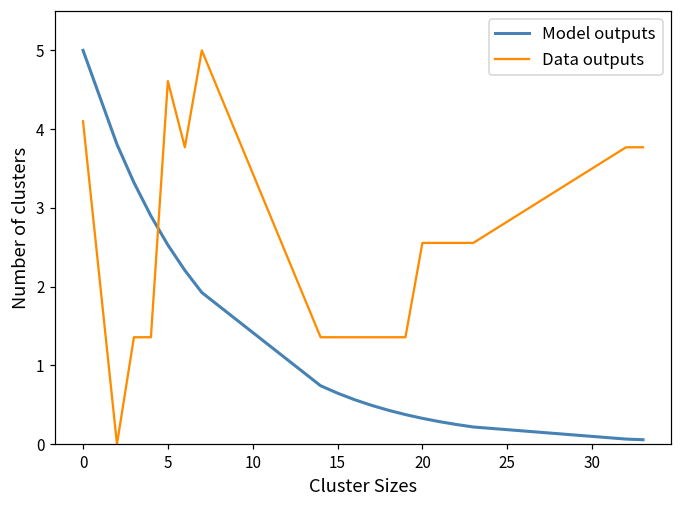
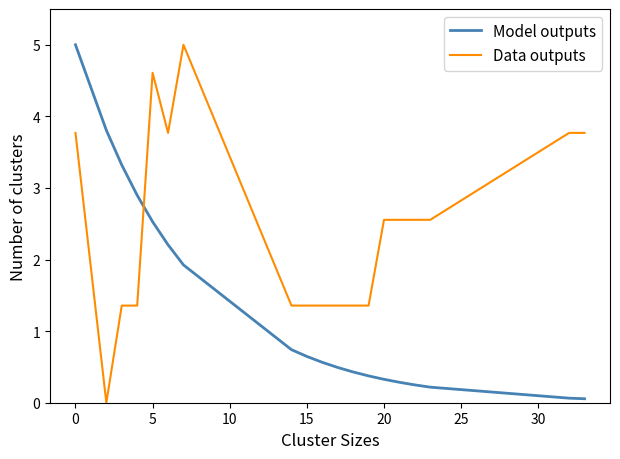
Data outputs, 0: 4.1 -> 3.8
